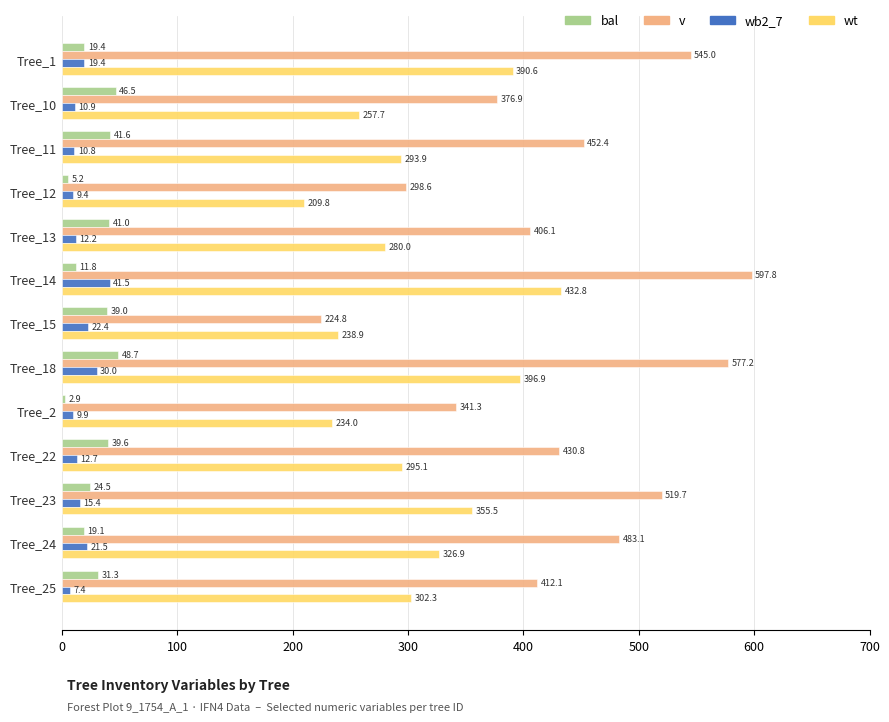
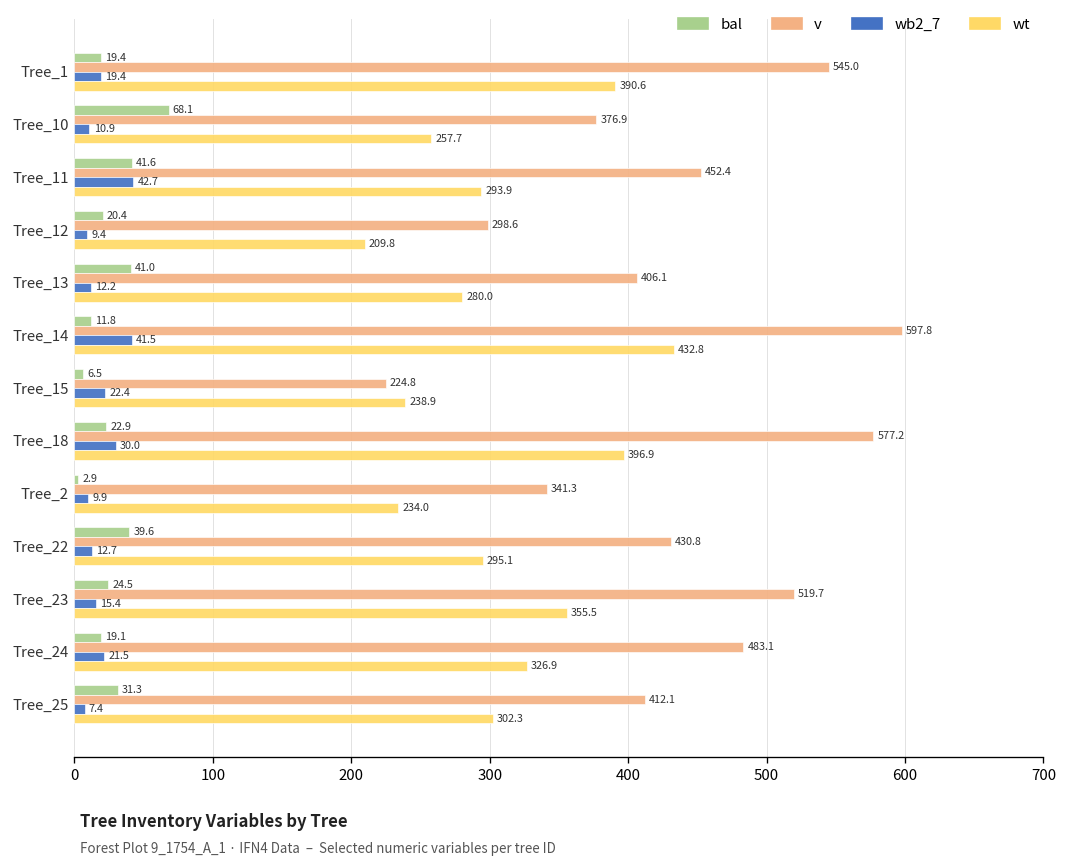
bal, Tree_10: 46.5 -> 68.1
wb2_7, Tree_11: 10.8 -> 42.7
bal, Tree_12: 5.2 -> 20.4
bal, Tree_15: 39.0 -> 6.5
bal, Tree_18: 48.7 -> 22.9
